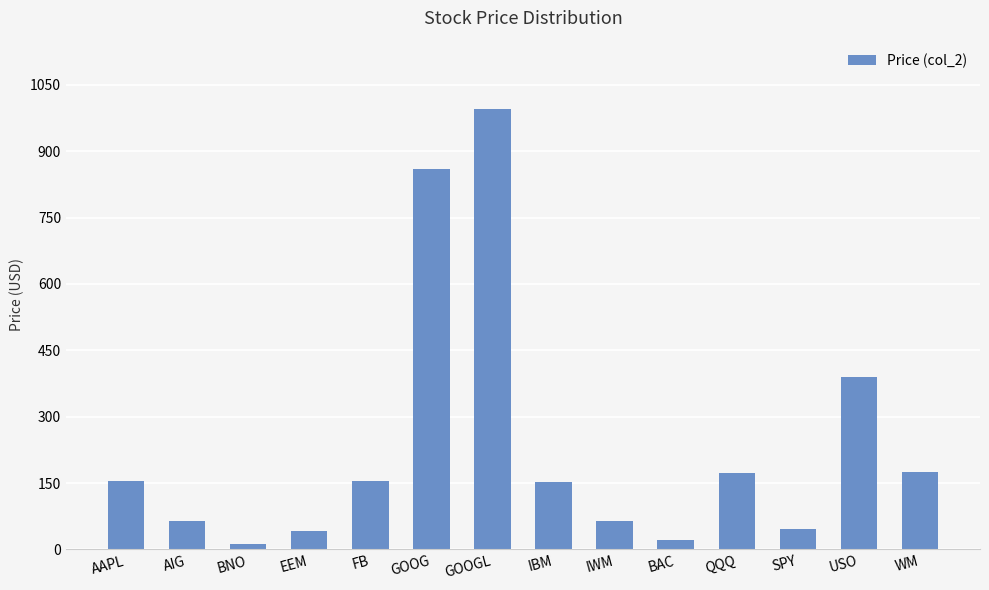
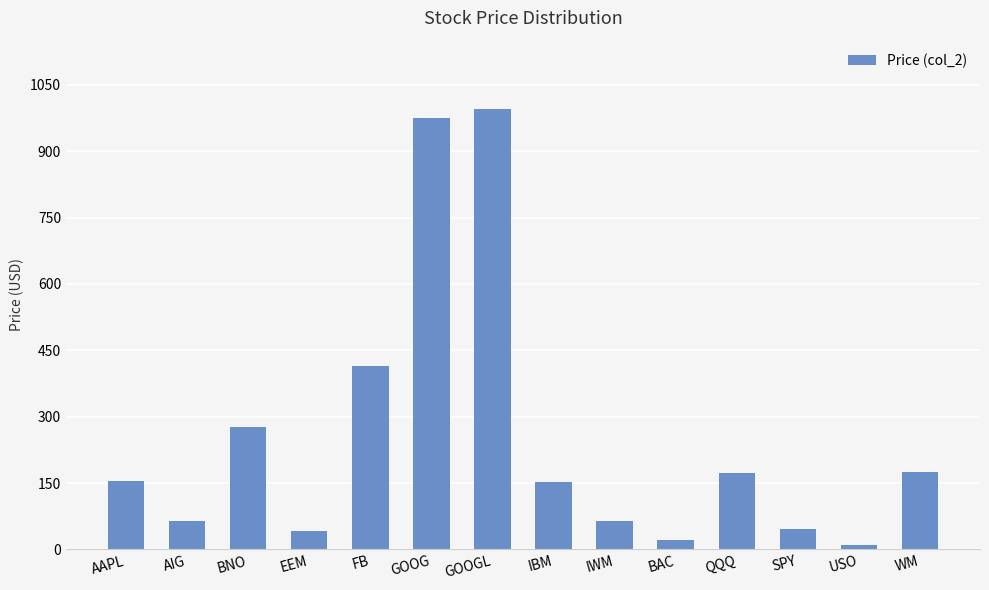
BNO: 10 -> 280
FB: 150 -> 410
GOOG: 860 -> 980
USO: 390 -> 10
